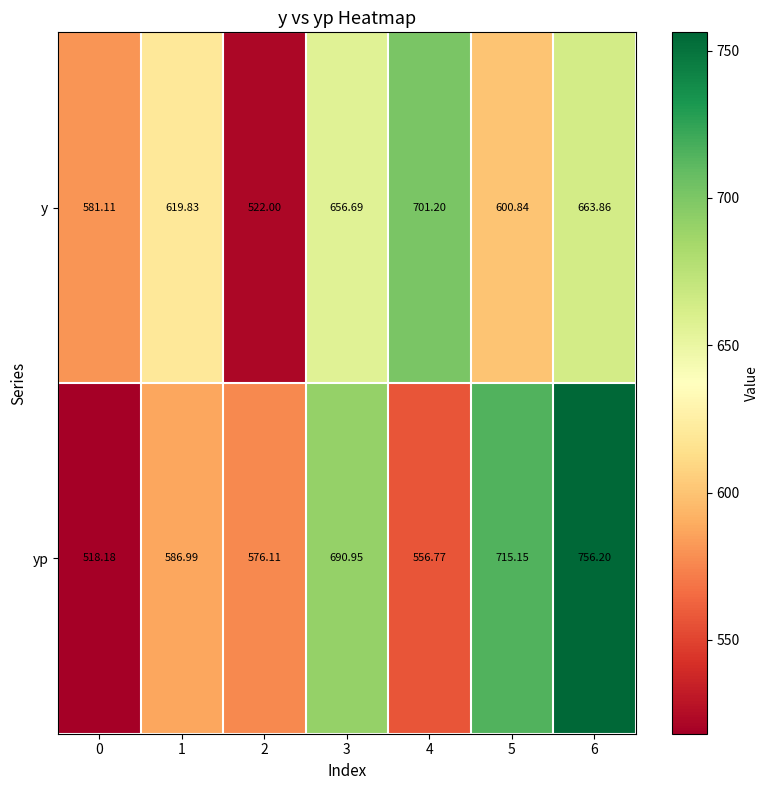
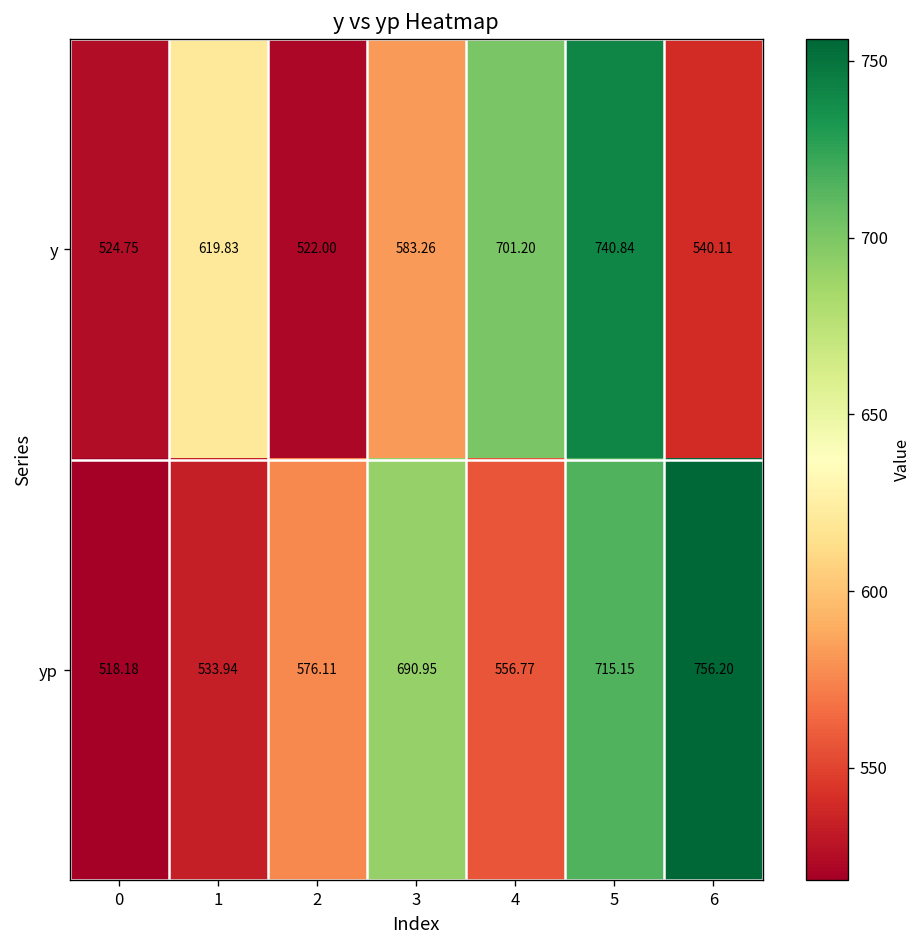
y, 0: 581.11 -> 524.75
y, 3: 656.69 -> 583.26
y, 5: 600.84 -> 740.84
y, 6: 663.86 -> 540.11
yp, 1: 586.99 -> 533.94
